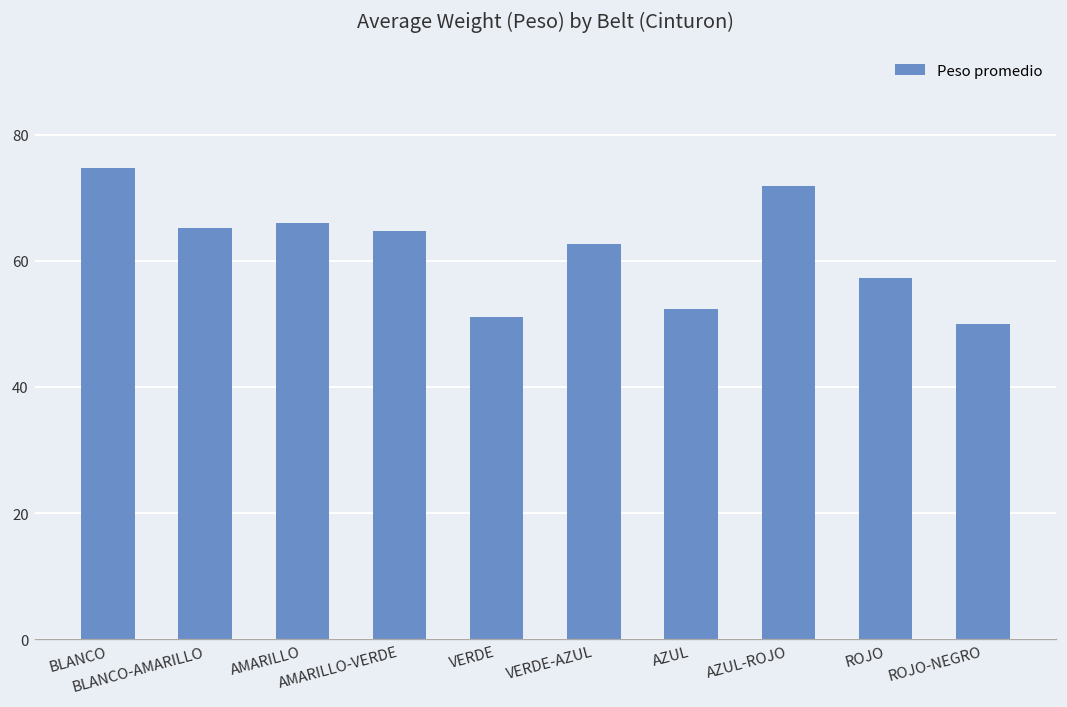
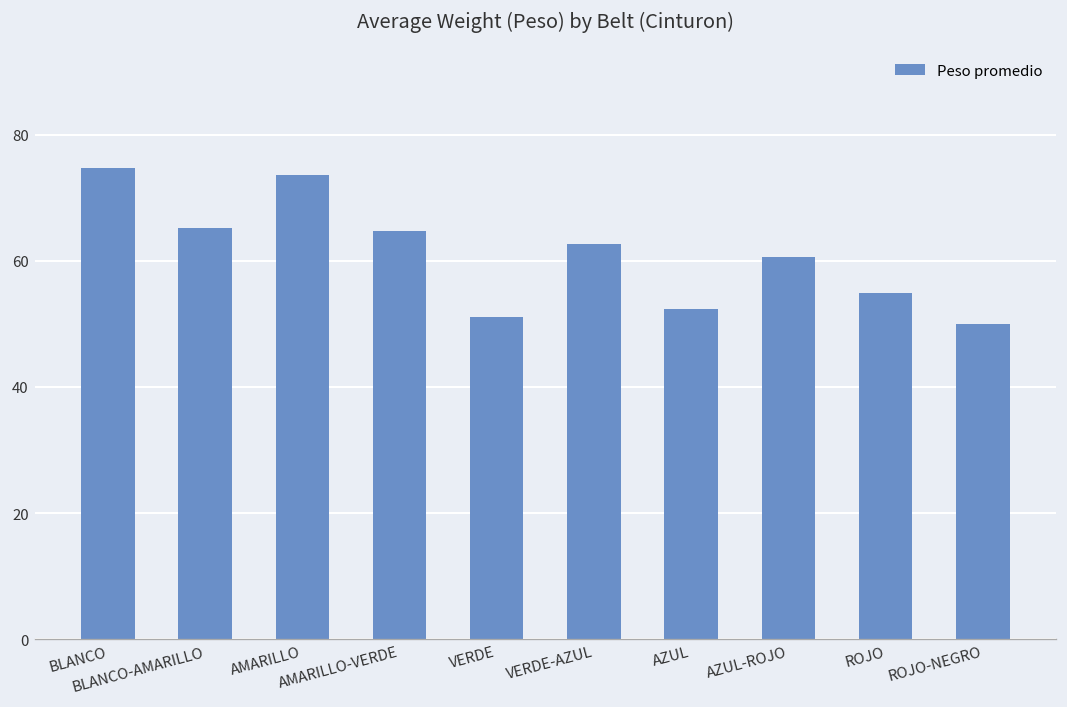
AMARILLO: 66 -> 74
AZUL-ROJO: 72 -> 61
ROJO: 57 -> 55
